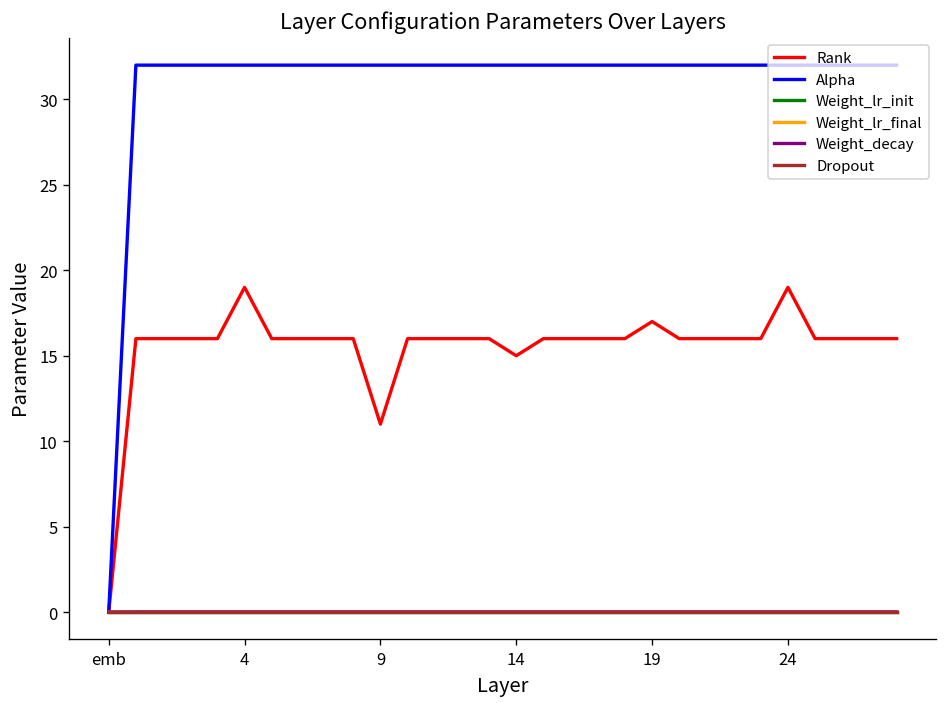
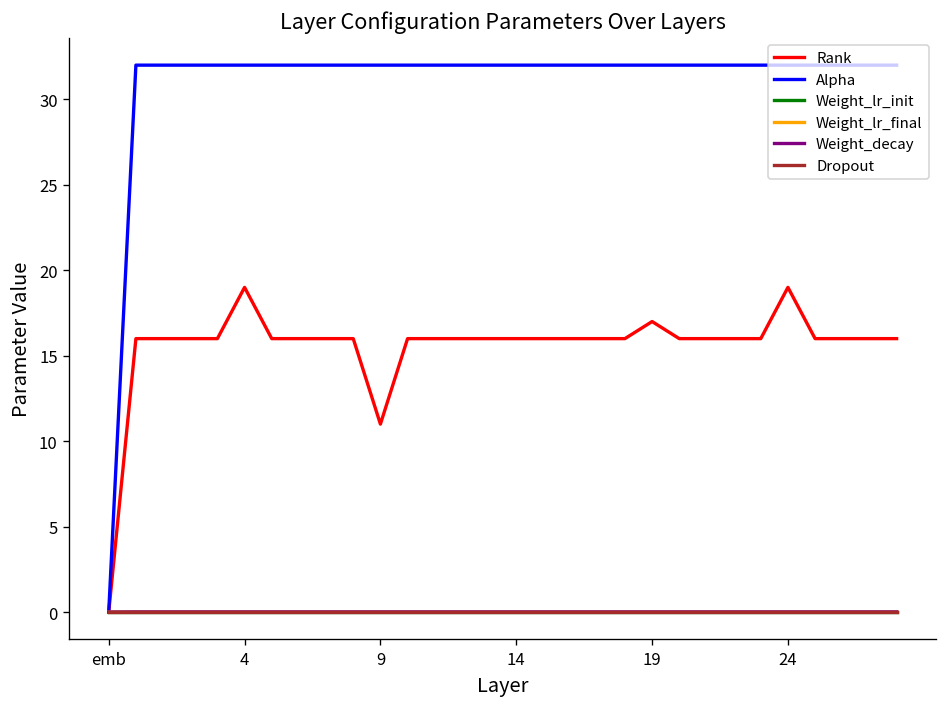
Rank, 14: 15 -> 16
